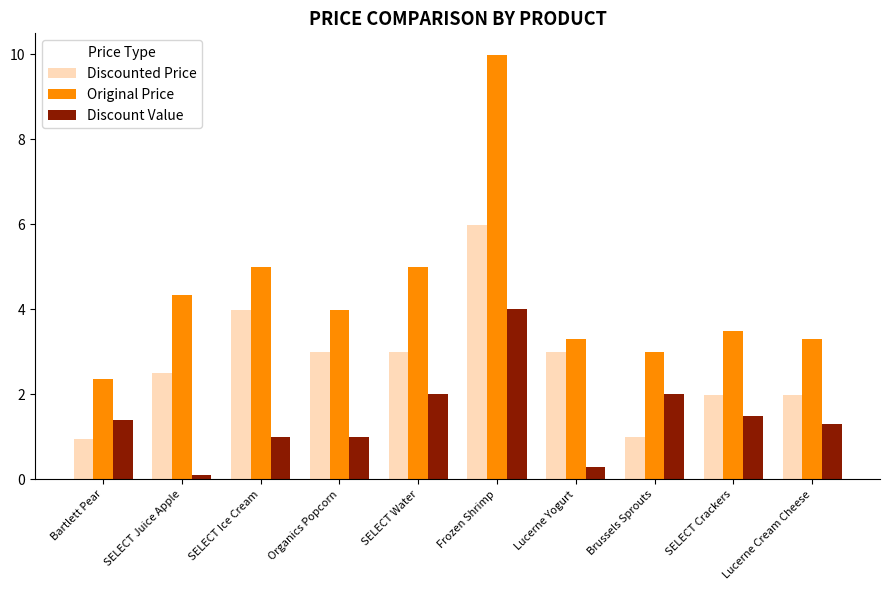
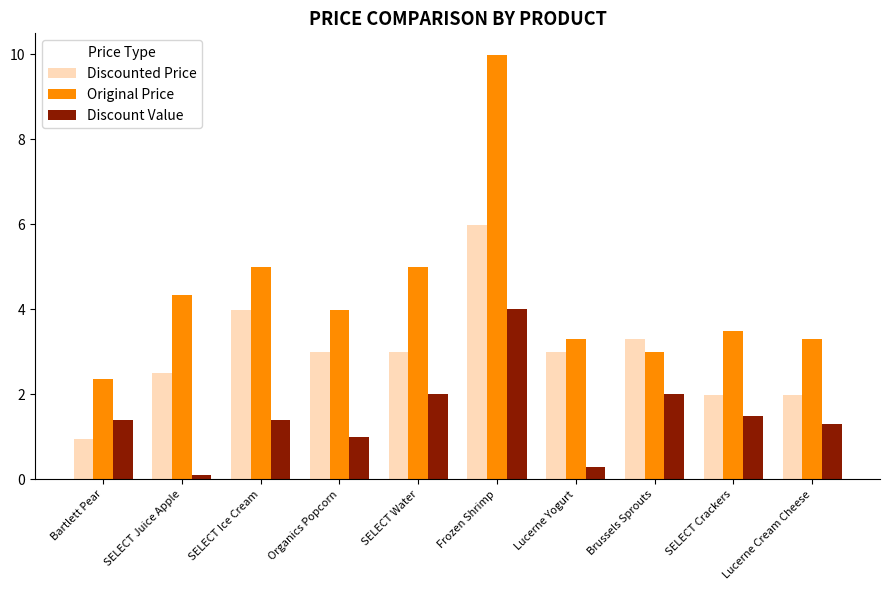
Discount Value, SELECT Ice Cream: 1.0 -> 1.4
Discounted Price, Brussels Sprouts: 1.0 -> 3.3
